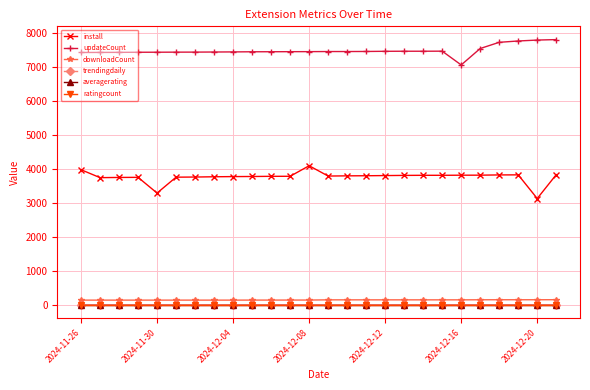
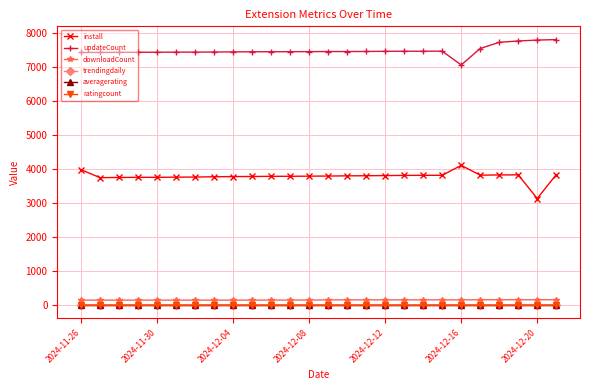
install, 2024-11-30: 3300 -> 3700
install, 2024-12-08: 4100 -> 3800
install, 2024-12-16: 3800 -> 4100
